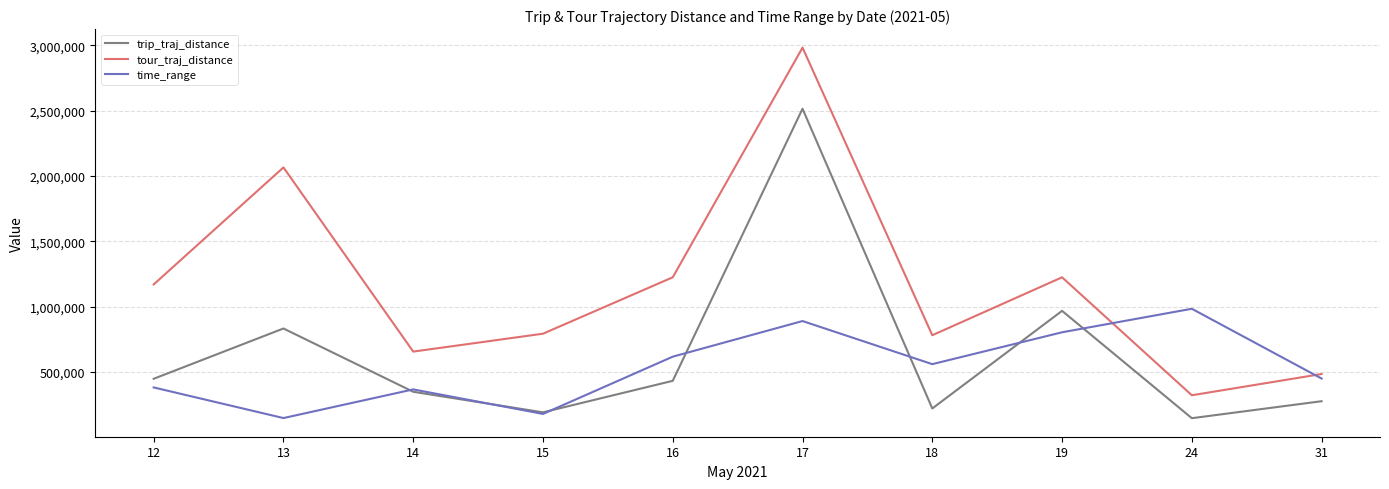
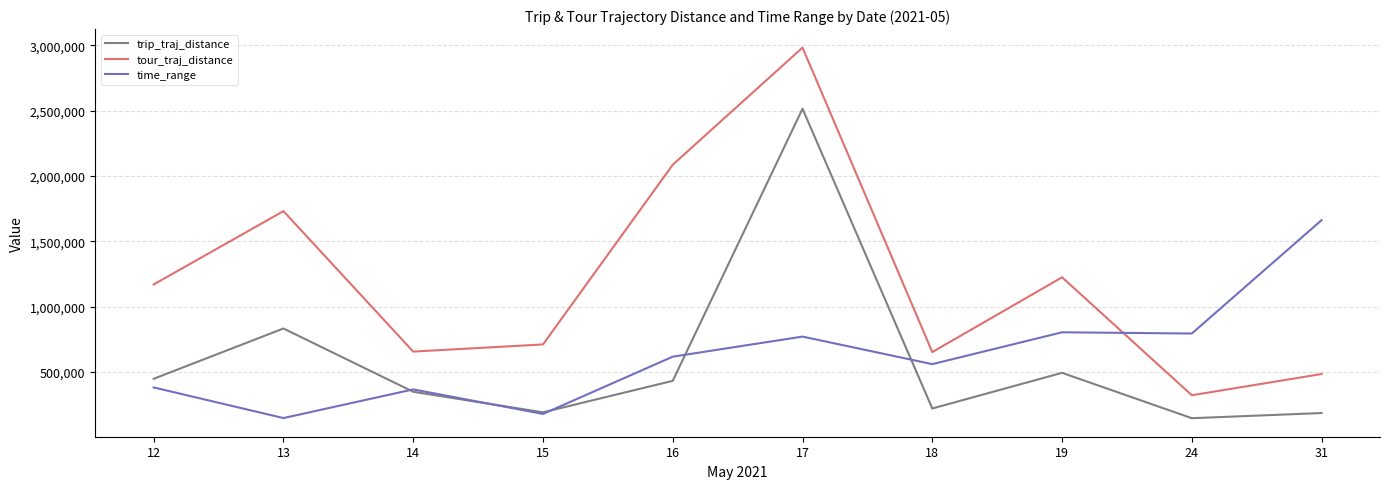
tour_traj_distance, 13: 2,060,000 -> 1,730,000
tour_traj_distance, 15: 790,000 -> 710,000
tour_traj_distance, 16: 1,220,000 -> 2,090,000
time_range, 17: 890,000 -> 770,000
tour_traj_distance, 18: 780,000 -> 650,000
trip_traj_distance, 19: 970,000 -> 490,000
time_range, 24: 980,000 -> 790,000
trip_traj_distance, 31: 280,000 -> 190,000
time_range, 31: 450,000 -> 1,660,000
